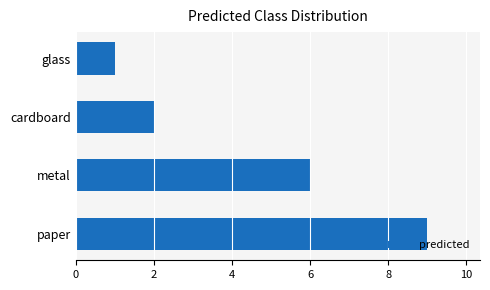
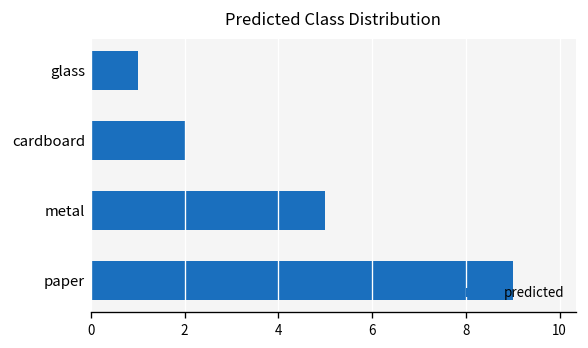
metal: 6 -> 5
